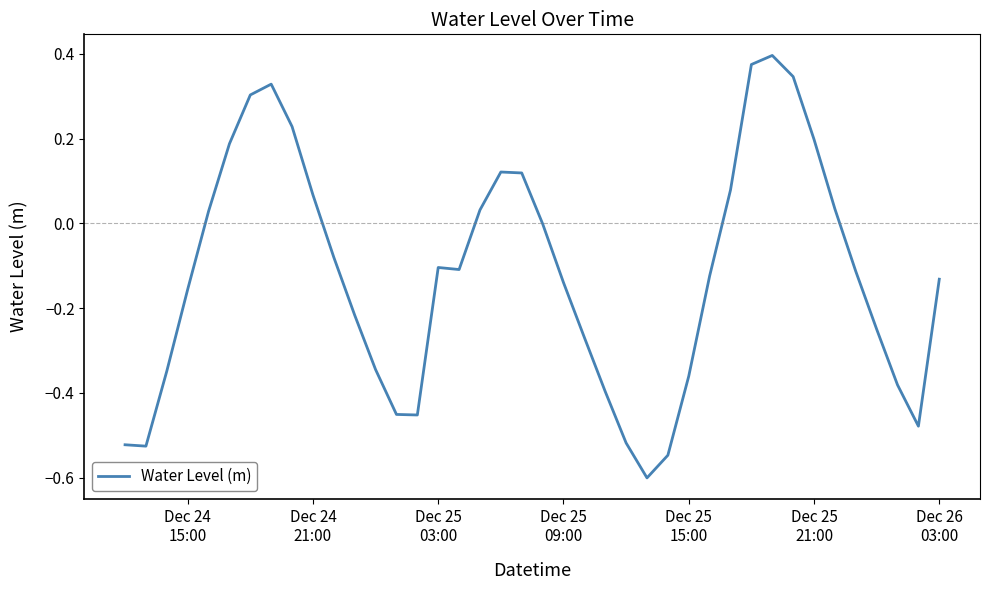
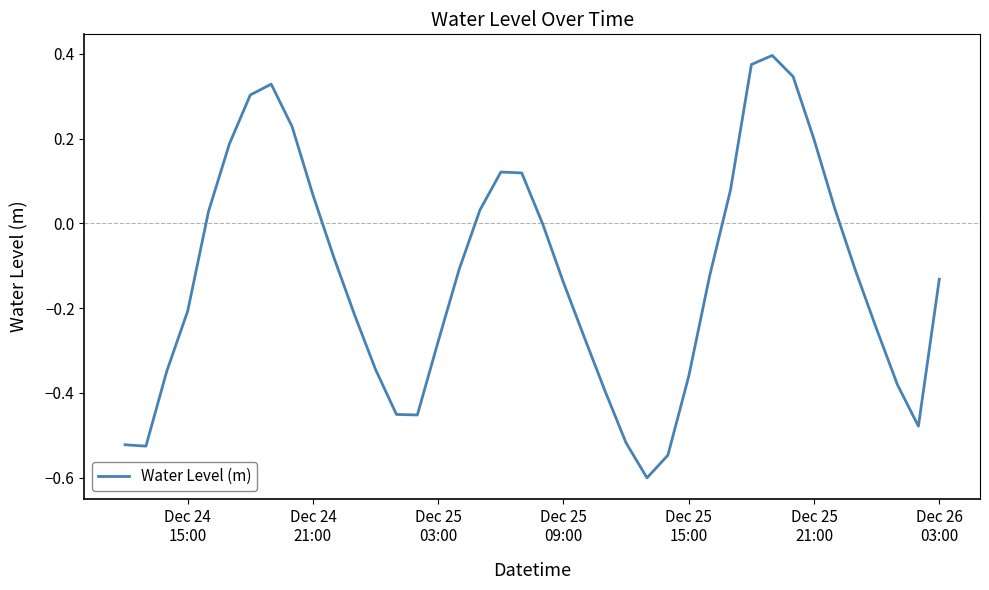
Dec 24 15:00: -0.16 -> -0.21
Dec 25 03:00: -0.10 -> -0.28
